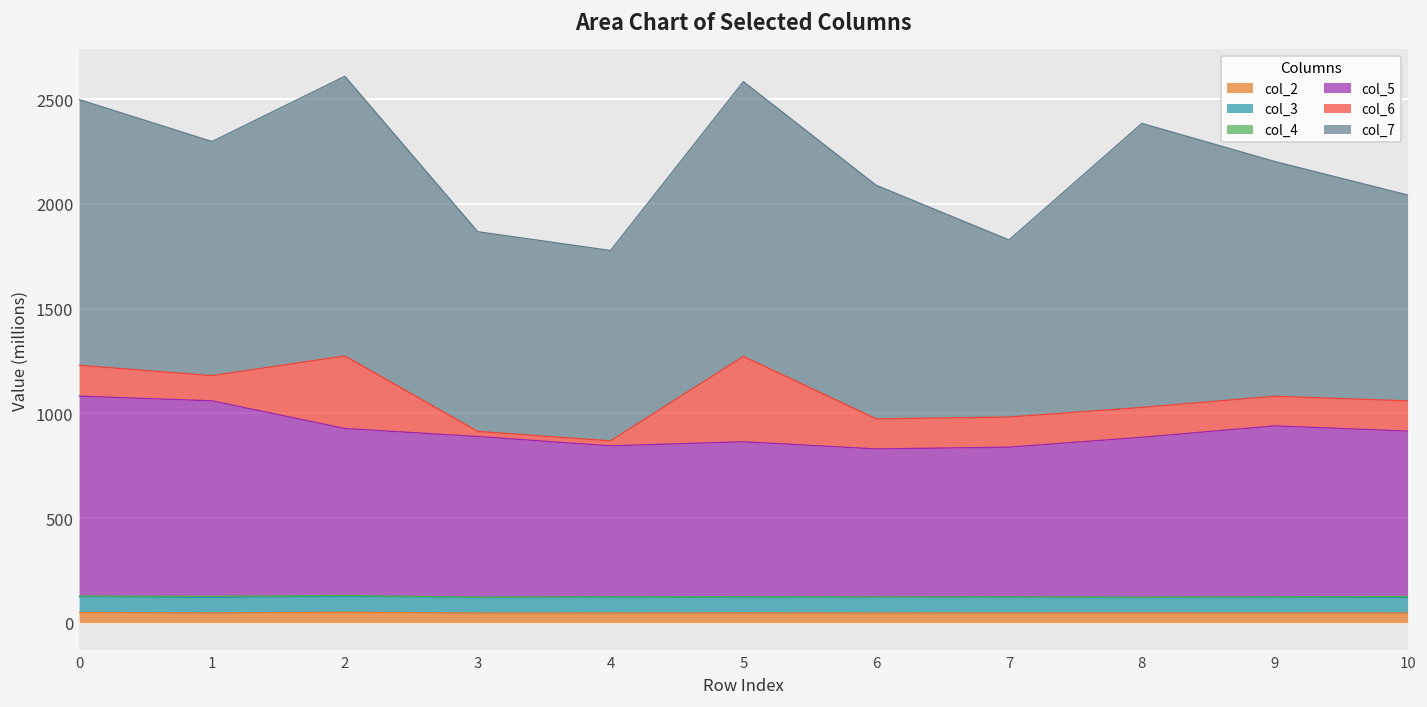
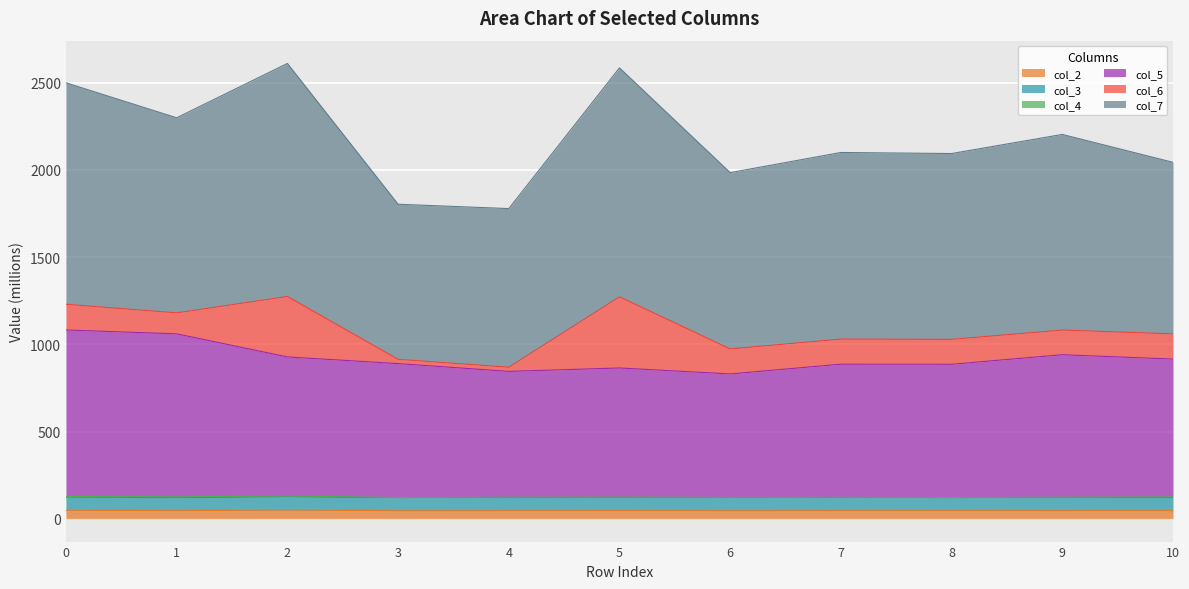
col_7, 3: 950 -> 890
col_7, 6: 1120 -> 1010
col_5, 7: 720 -> 760
col_7, 7: 850 -> 1070
col_7, 8: 1360 -> 1060
